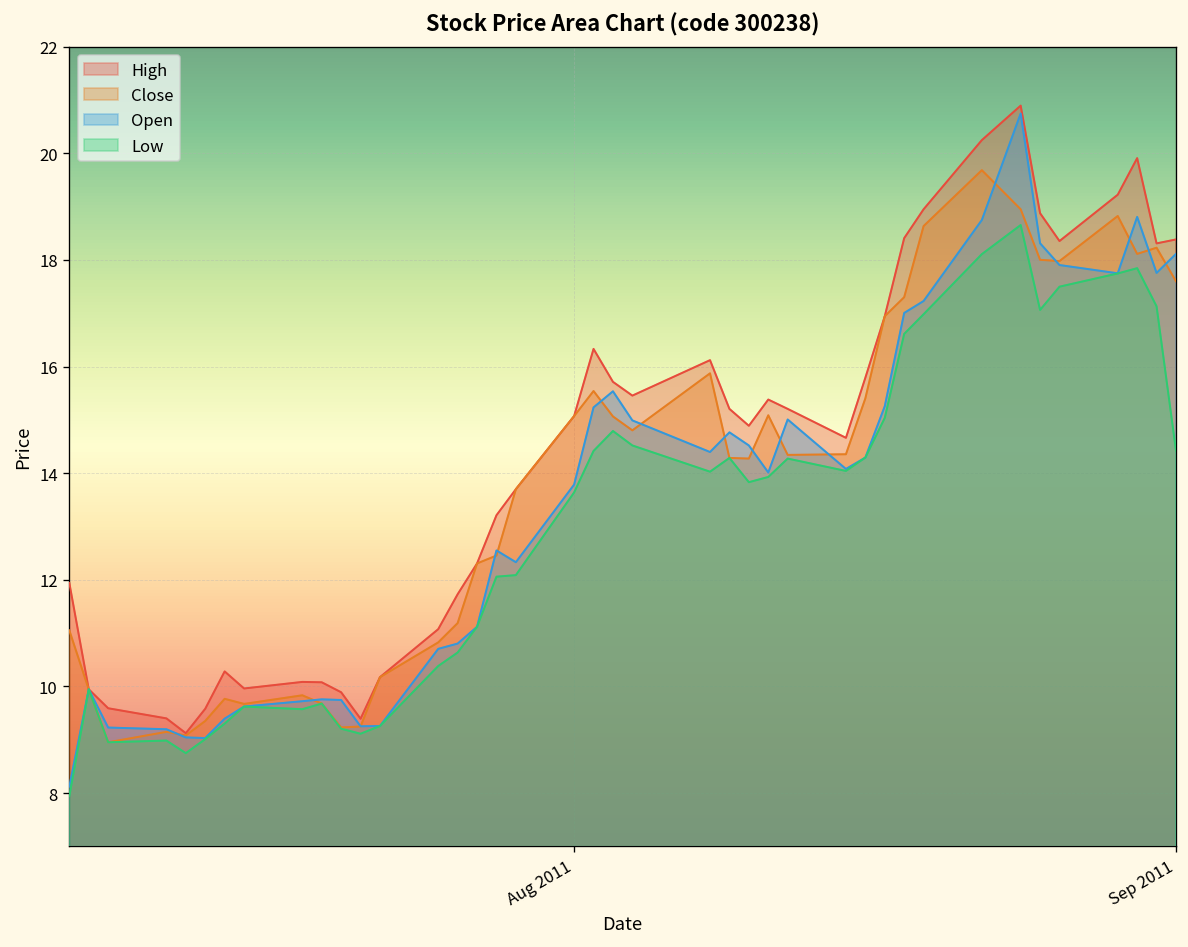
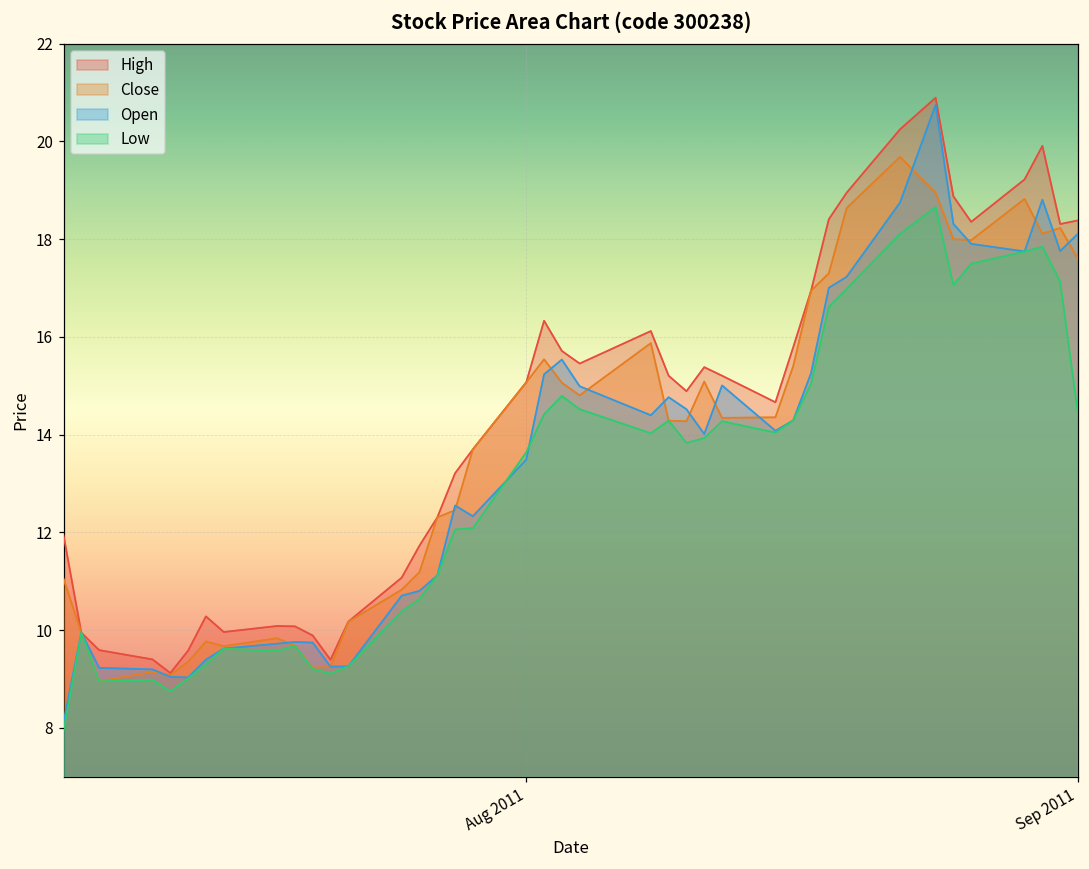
Open, Aug 2011: 13.8 -> 13.5
